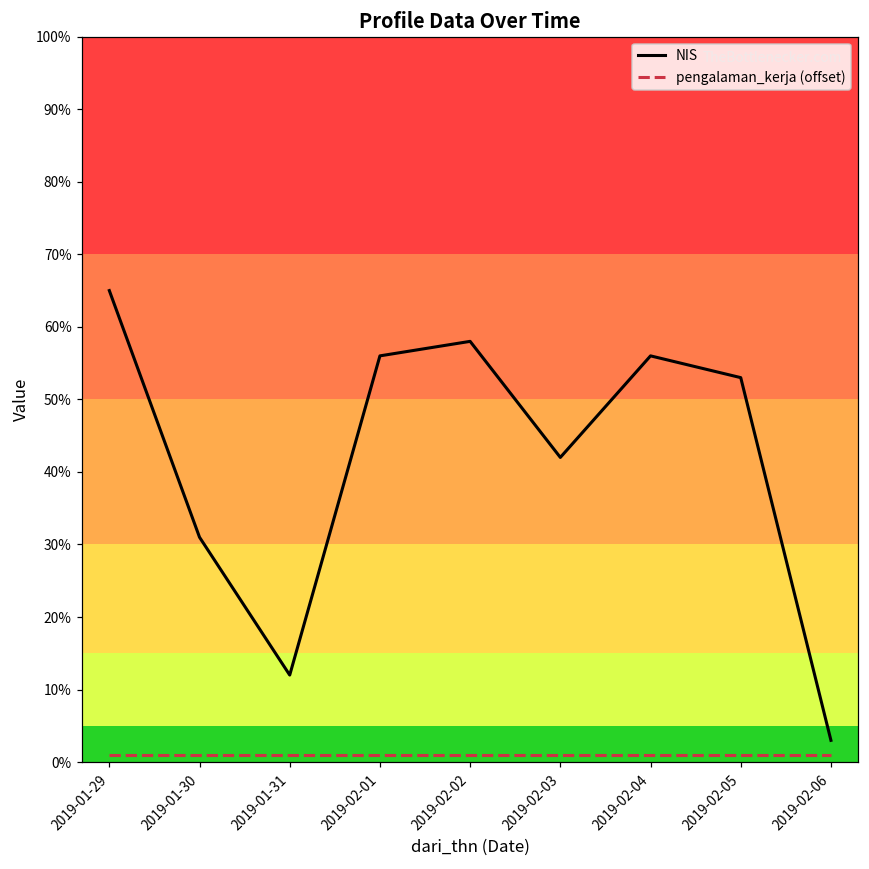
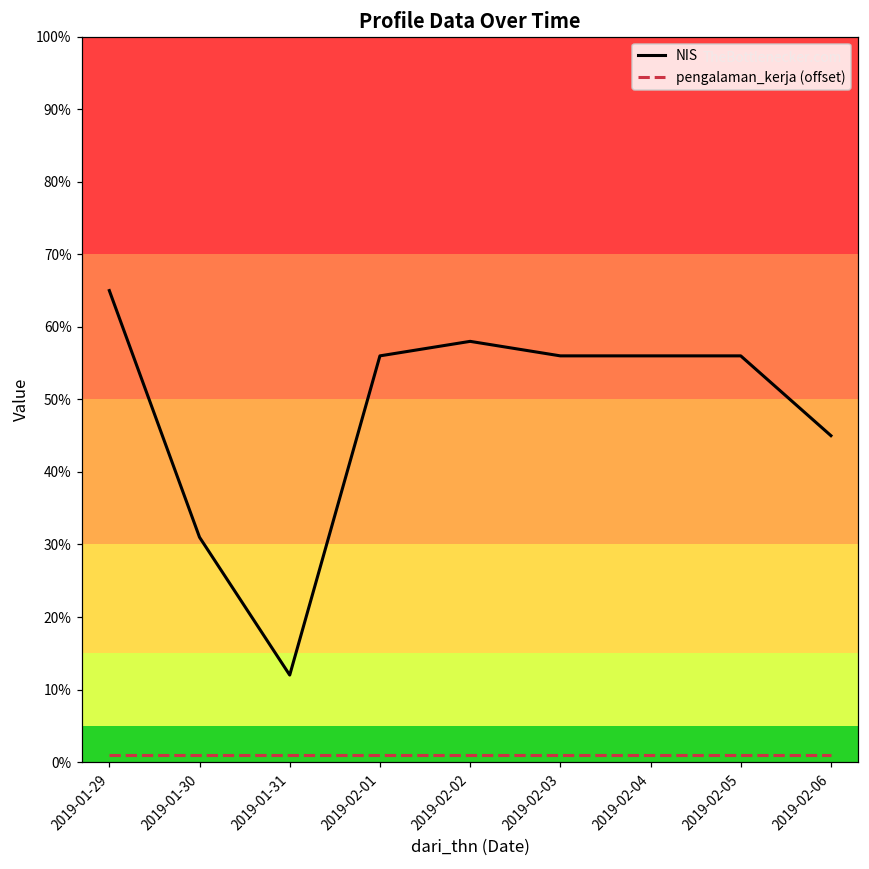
NIS, 2019-02-03: 42% -> 56%
NIS, 2019-02-05: 53% -> 56%
NIS, 2019-02-06: 3% -> 45%
